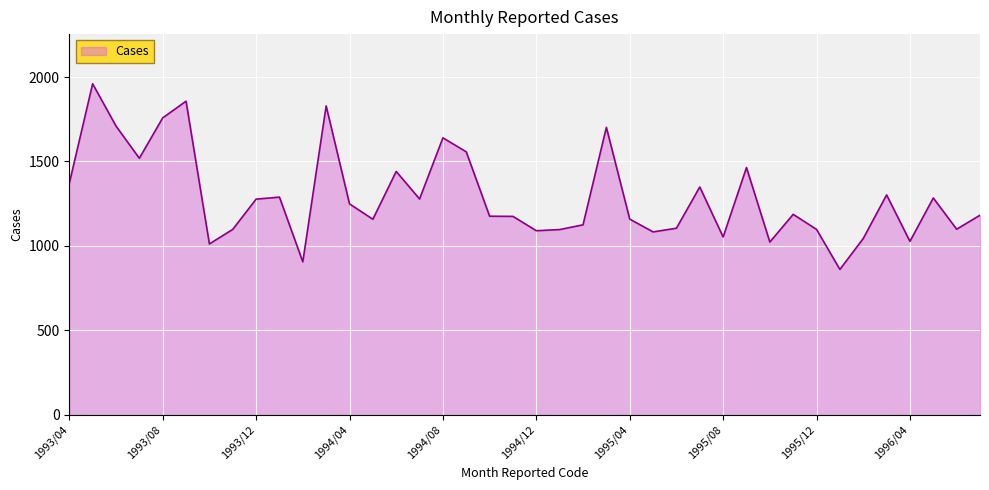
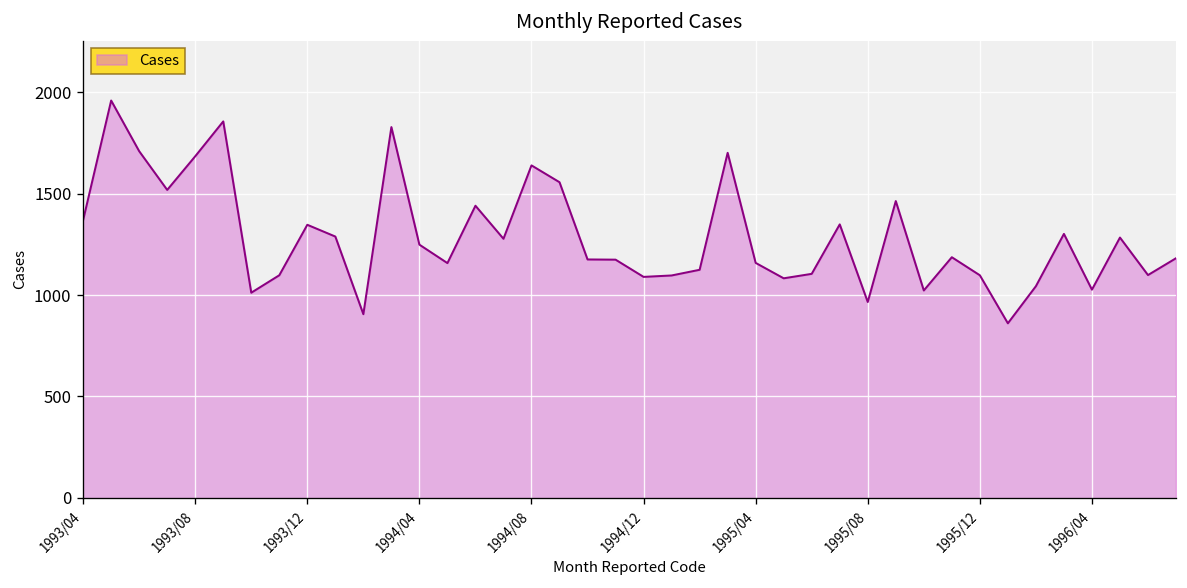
1993/08: 1760 -> 1690
1993/12: 1280 -> 1350
1995/08: 1050 -> 970
